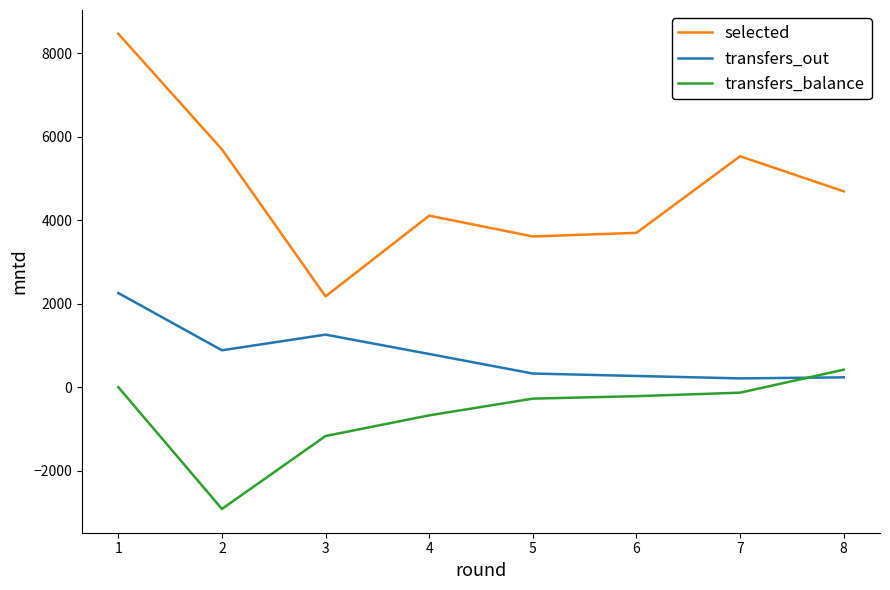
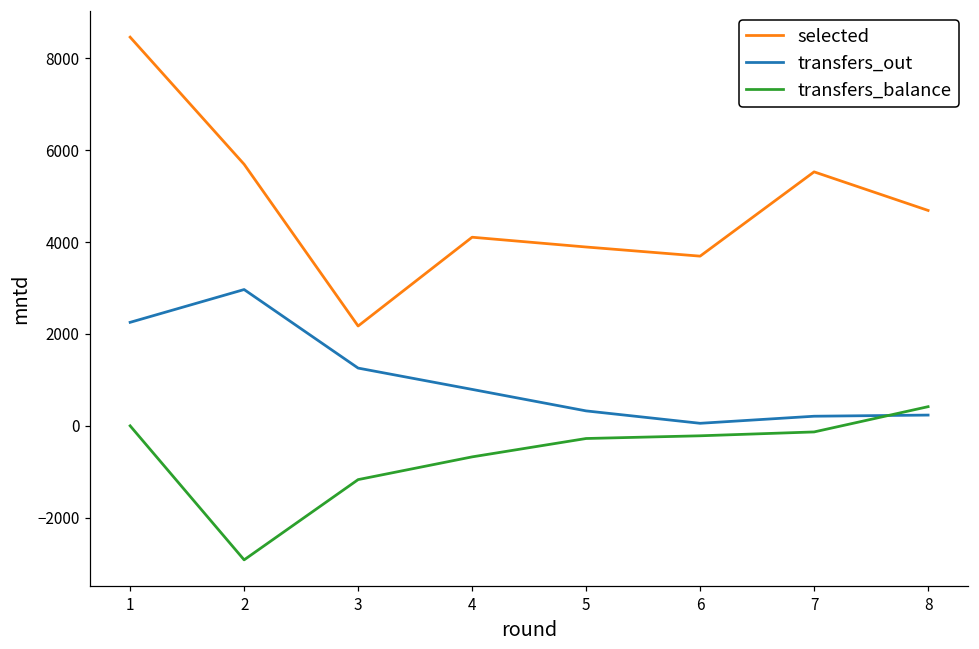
transfers_out, 2: 900 -> 3000
selected, 5: 3600 -> 3900
transfers_out, 6: 300 -> 100
